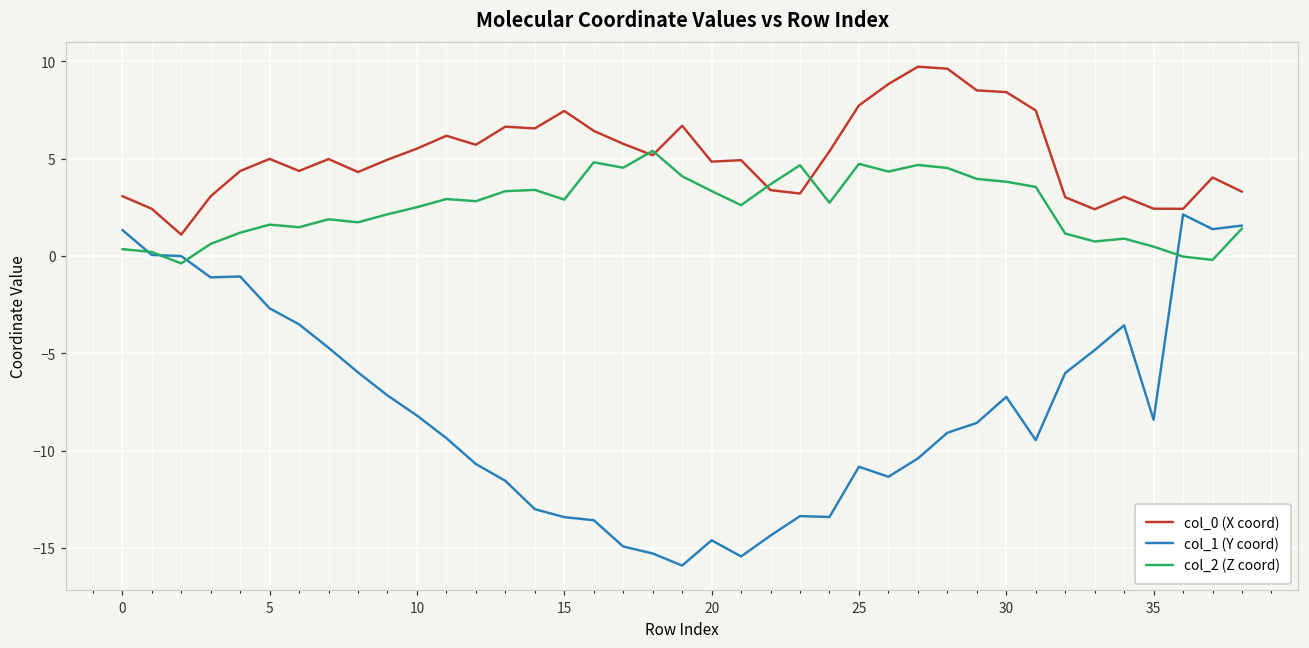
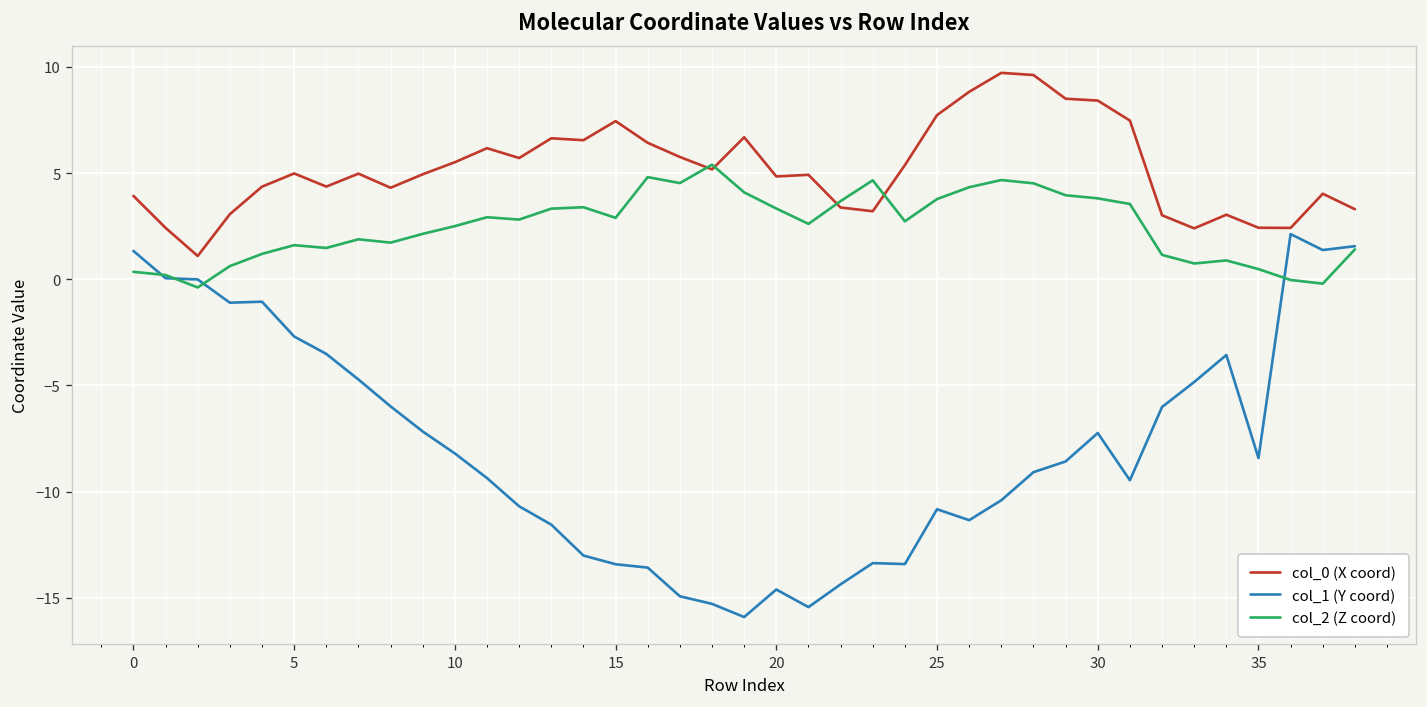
col_0 (X coord), 0: 3.1 -> 3.9
col_2 (Z coord), 25: 4.7 -> 3.8
